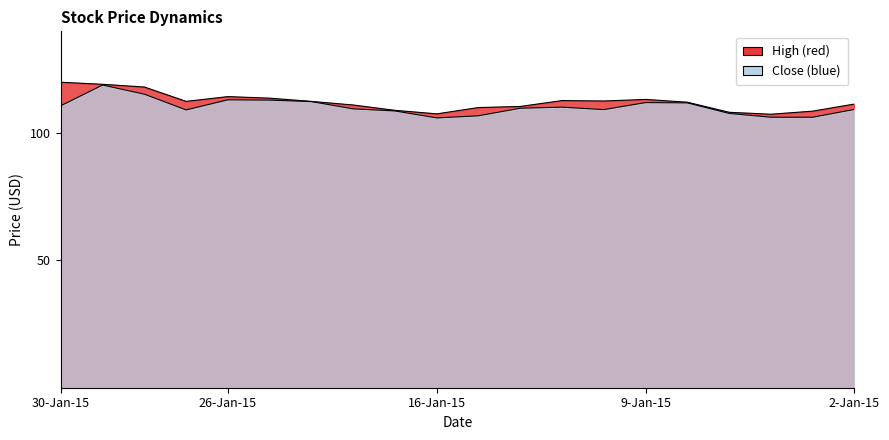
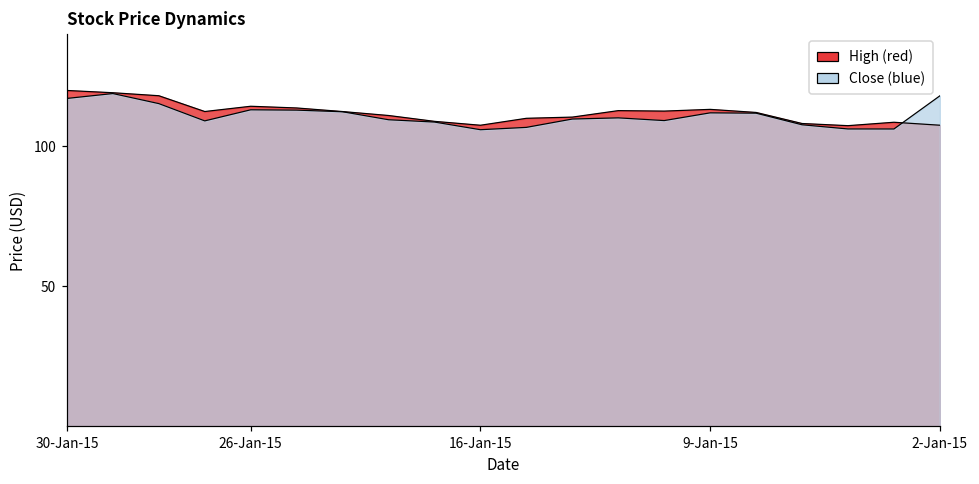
Close (blue), 30-Jan-15: 111 -> 117
High (red), 2-Jan-15: 111 -> 108
Close (blue), 2-Jan-15: 109 -> 118
